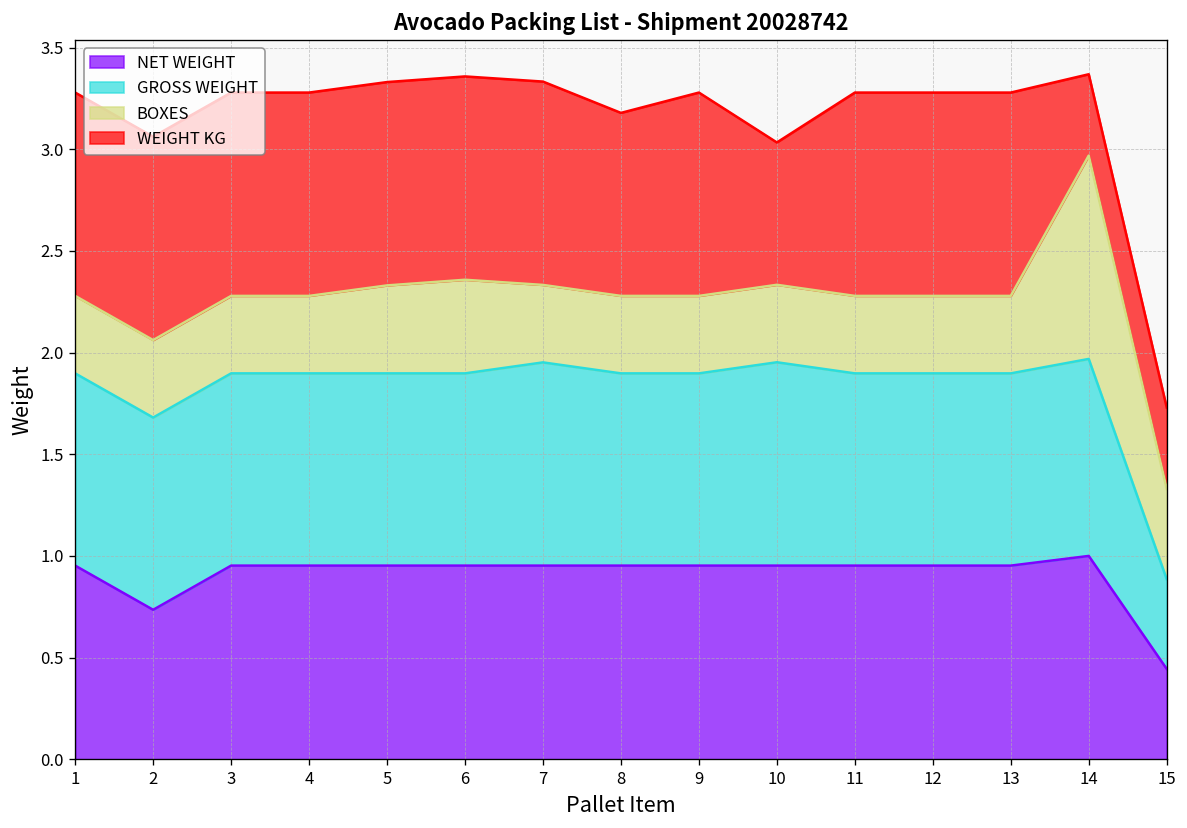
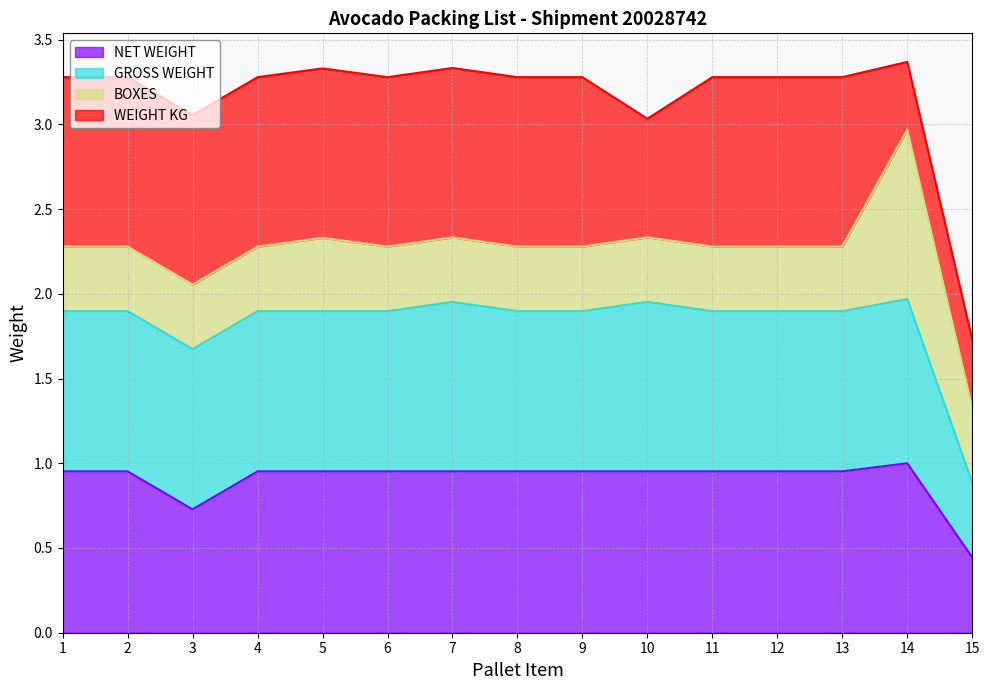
NET WEIGHT, 2: 0.74 -> 0.95
NET WEIGHT, 3: 0.95 -> 0.73
BOXES, 6: 0.46 -> 0.38
WEIGHT KG, 8: 0.90 -> 1.00
